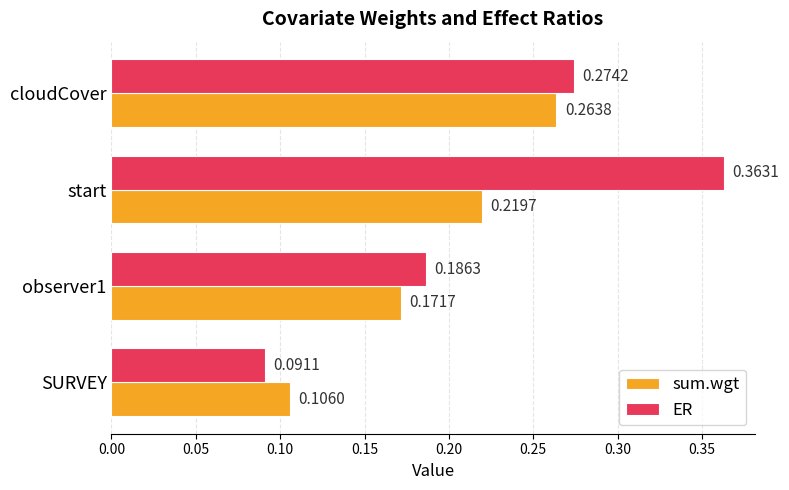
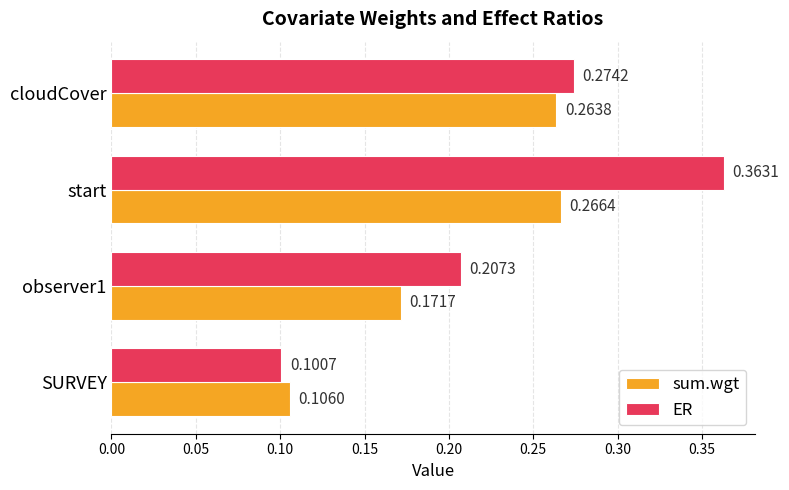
sum.wgt, start: 0.2197 -> 0.2664
ER, observer1: 0.1863 -> 0.2073
ER, SURVEY: 0.0911 -> 0.1007
